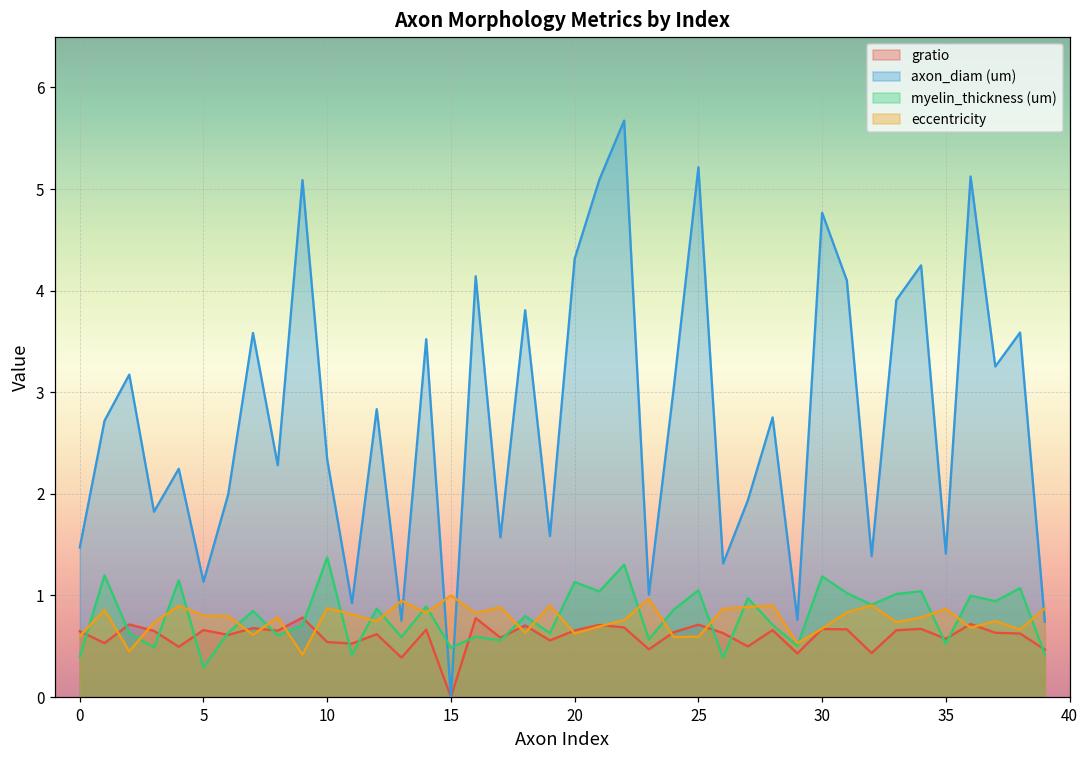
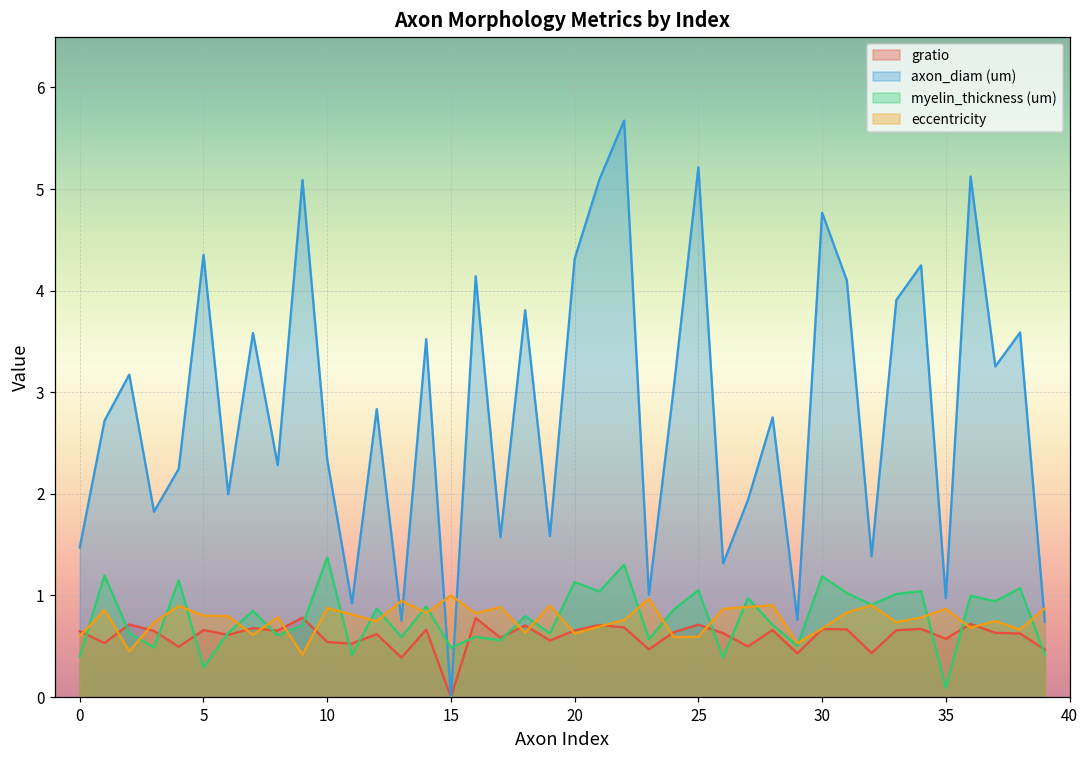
axon_diam (um), 5: 1.1 -> 4.4
axon_diam (um), 35: 1.4 -> 1.0
myelin_thickness (um), 35: 0.5 -> 0.1
